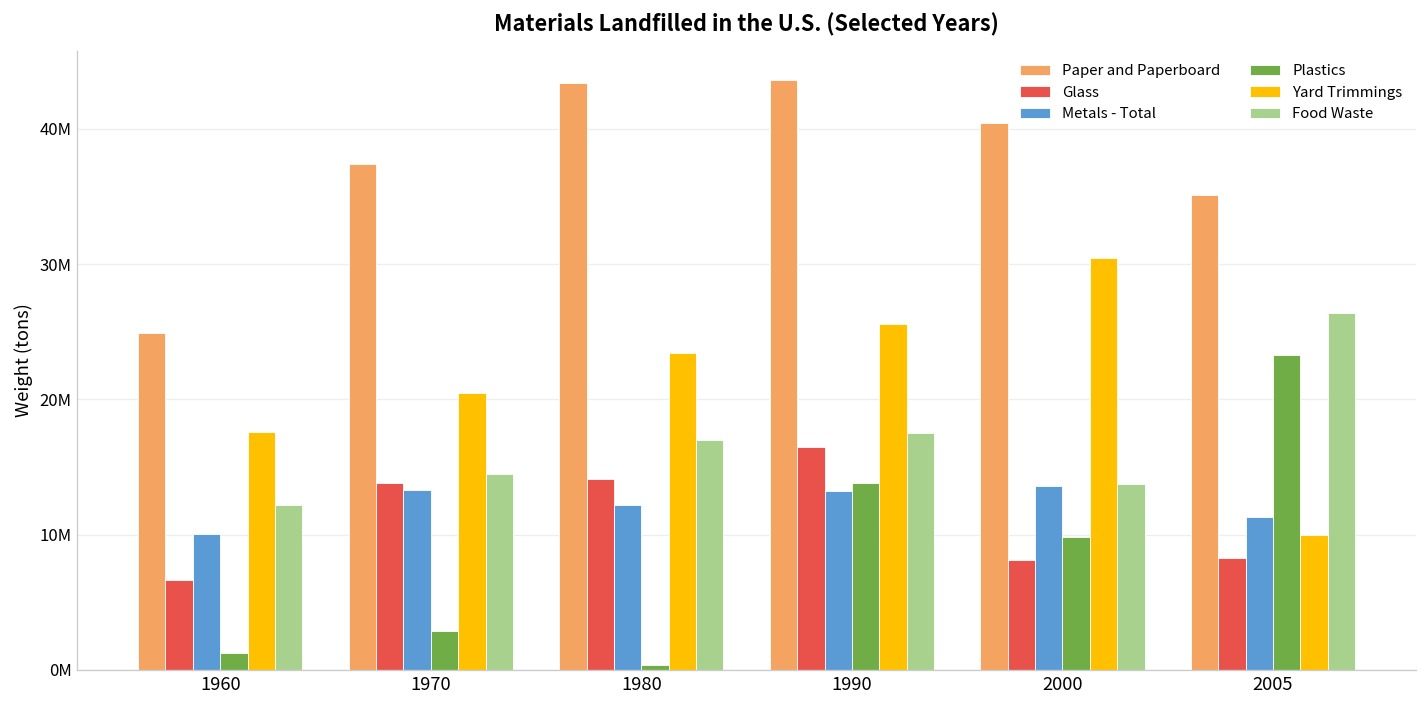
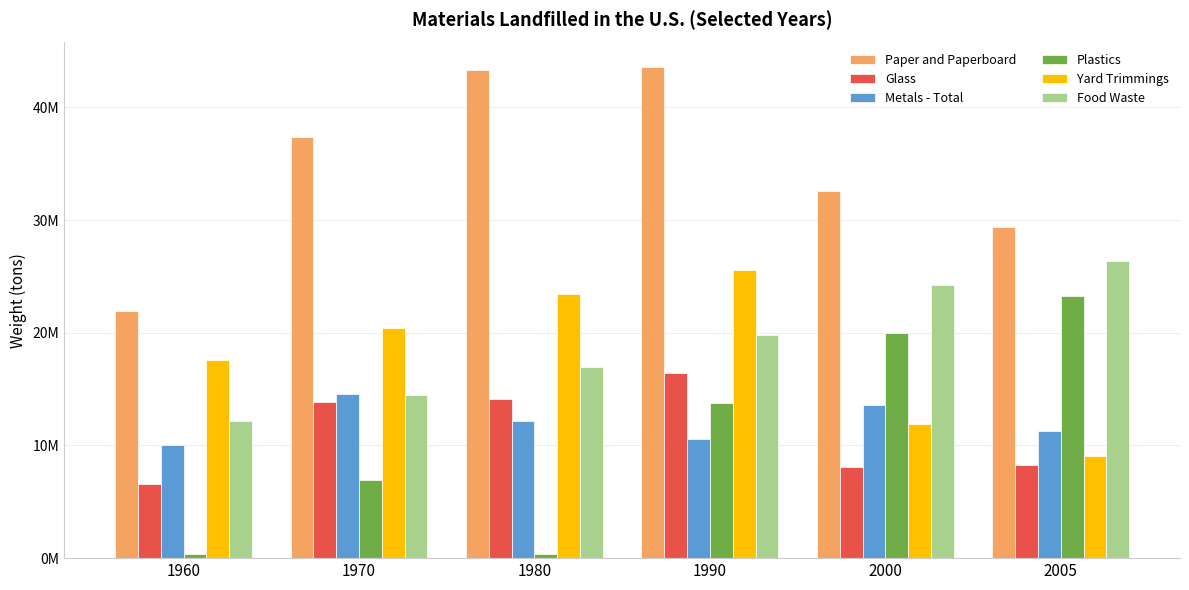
Paper and Paperboard, 1960: 24900000 -> 21900000
Plastics, 1960: 1200000 -> 400000
Metals - Total, 1970: 13300000 -> 14600000
Plastics, 1970: 2900000 -> 6900000
Metals - Total, 1990: 13200000 -> 10500000
Food Waste, 1990: 17500000 -> 19800000
Paper and Paperboard, 2000: 40500000 -> 32500000
Plastics, 2000: 9800000 -> 20000000
Yard Trimmings, 2000: 30500000 -> 11900000
Food Waste, 2000: 13700000 -> 24200000
Paper and Paperboard, 2005: 35100000 -> 29400000
Yard Trimmings, 2005: 10000000 -> 9100000
